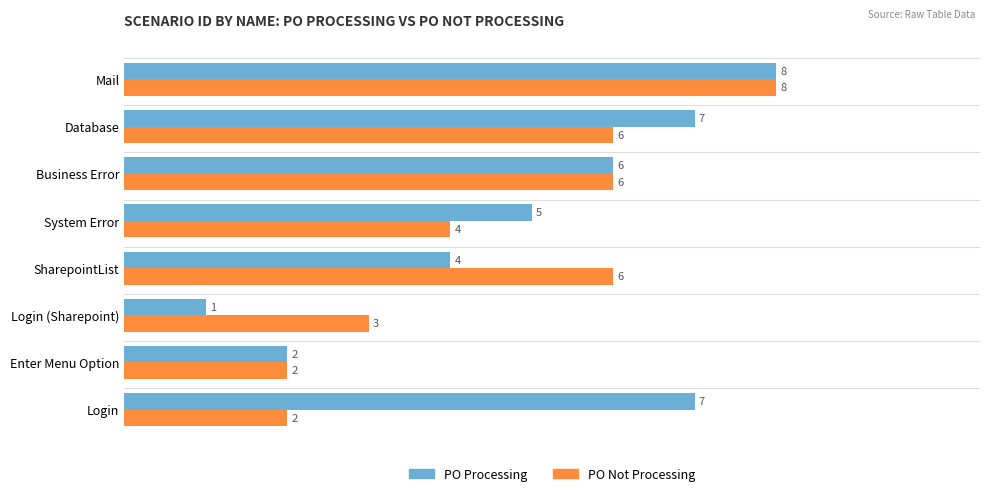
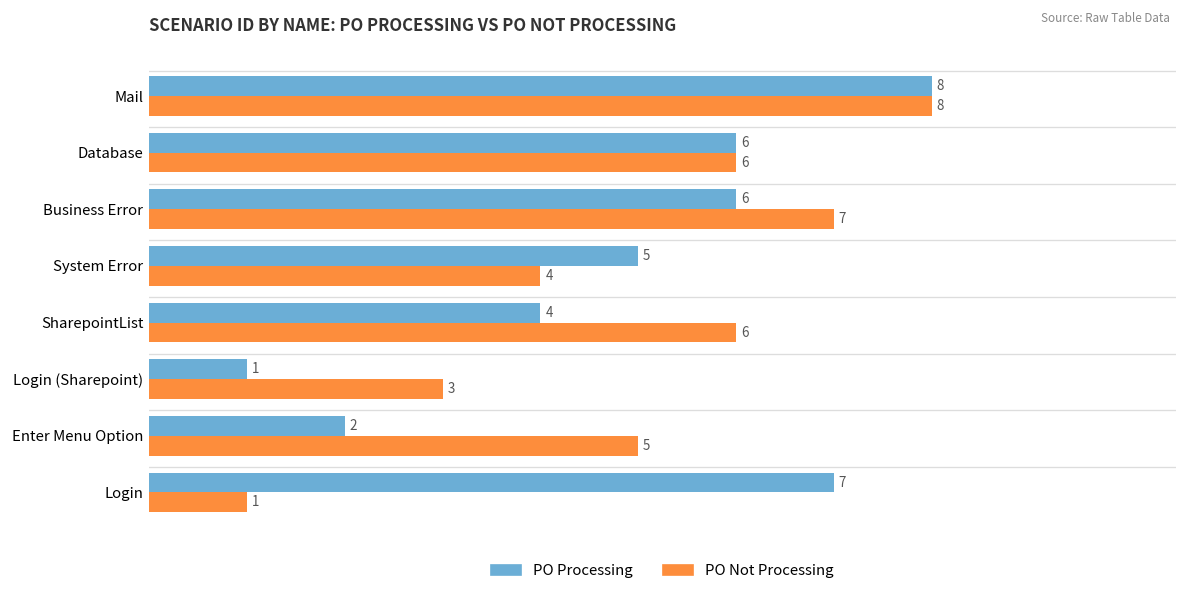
PO Processing, Database: 7 -> 6
PO Not Processing, Business Error: 6 -> 7
PO Not Processing, Enter Menu Option: 2 -> 5
PO Not Processing, Login: 2 -> 1
